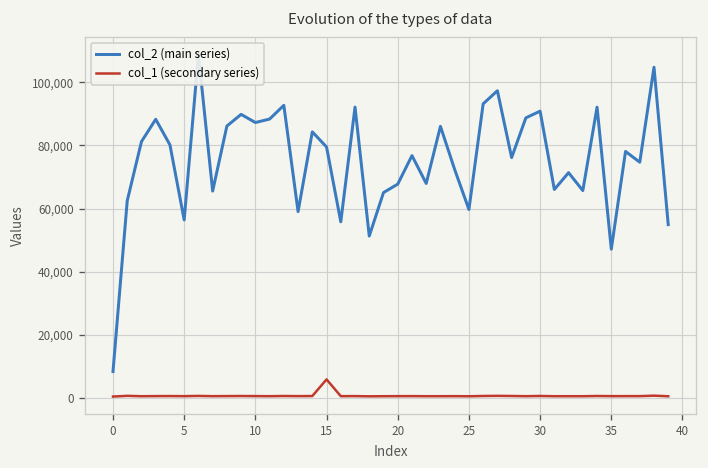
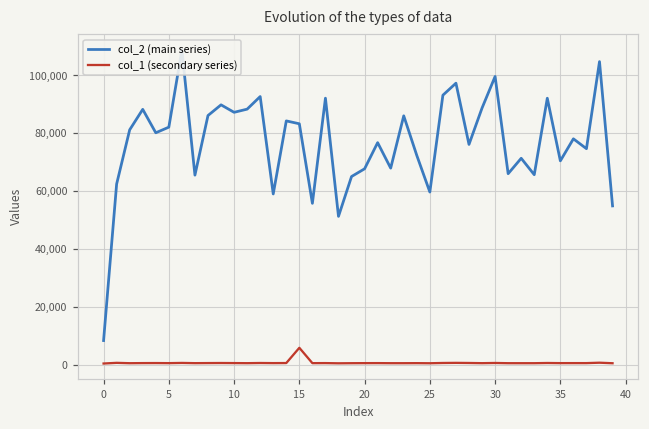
col_2 (main series), 5: 56,000 -> 82,000
col_2 (main series), 15: 80,000 -> 83,000
col_2 (main series), 30: 91,000 -> 100,000
col_2 (main series), 35: 47,000 -> 70,000
